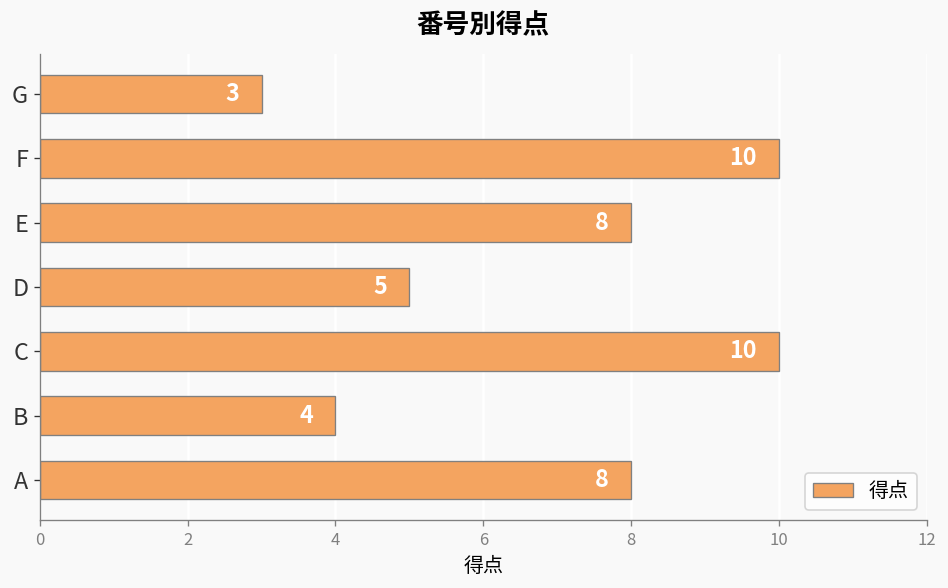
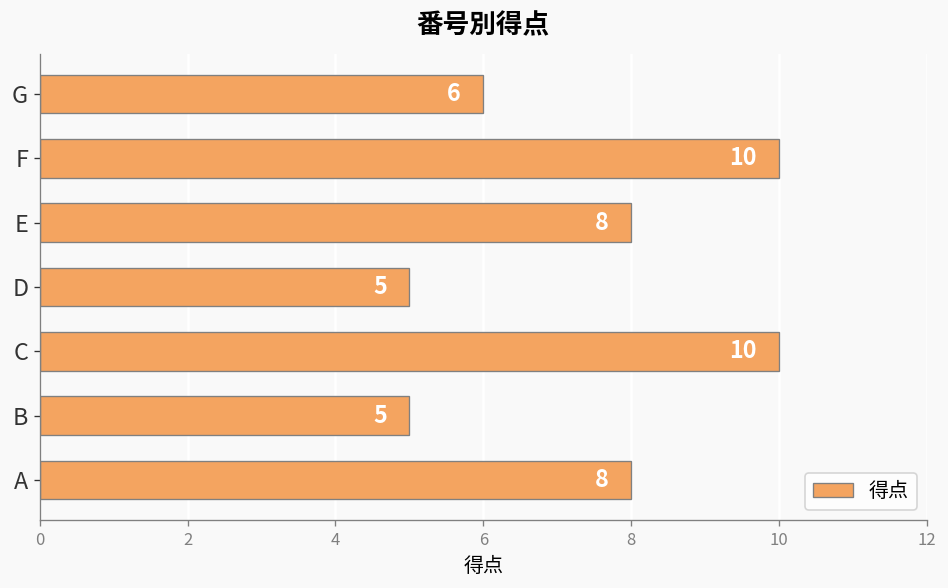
G: 3 -> 6
B: 4 -> 5
